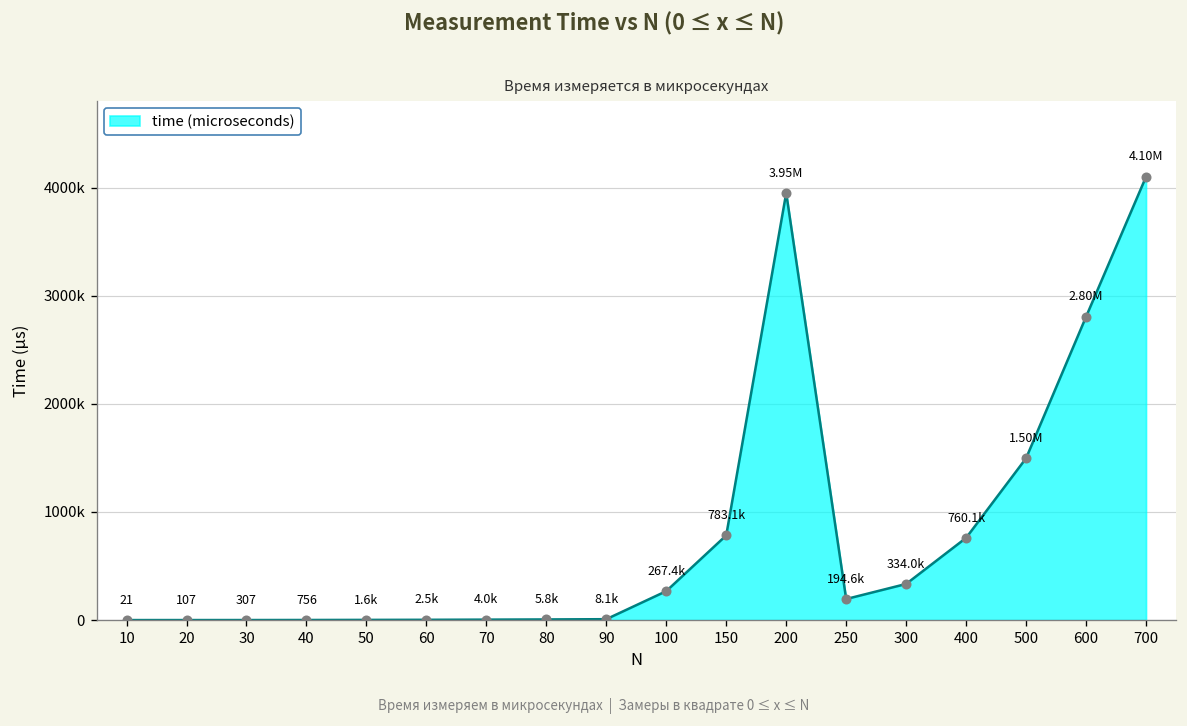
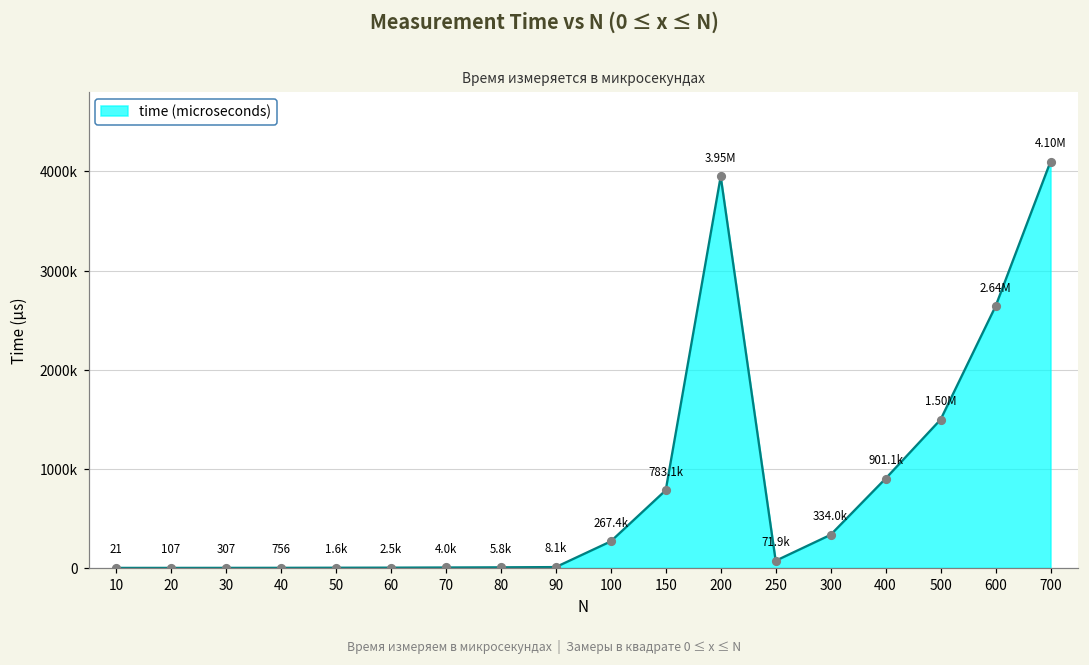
250: 194.6k -> 71.9k
400: 760.1k -> 901.1k
600: 2.80M -> 2.64M
